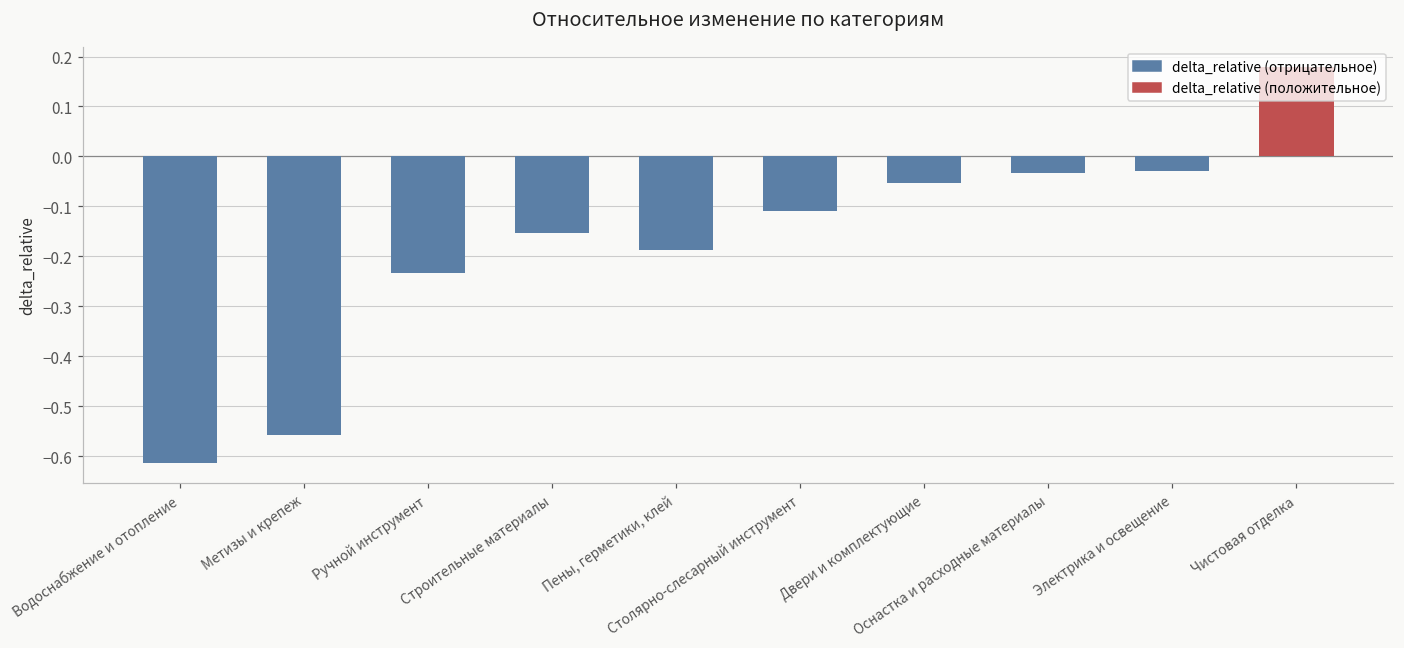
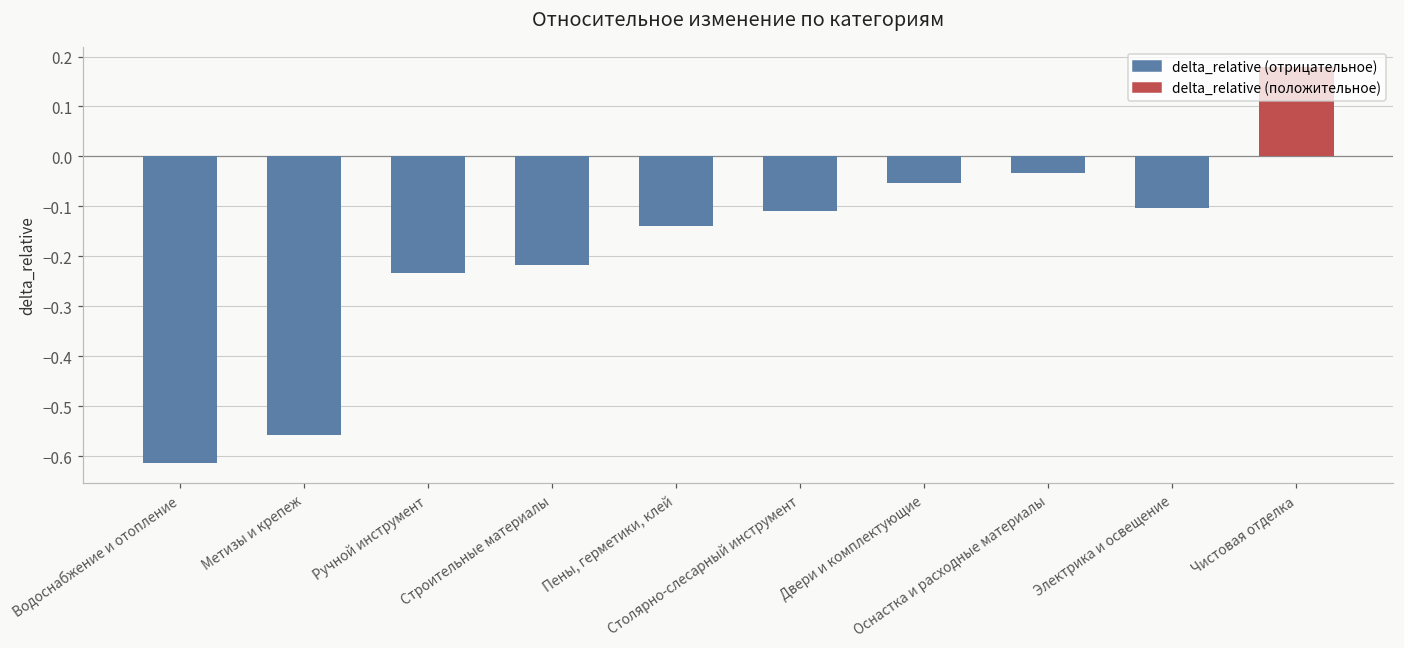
delta_relative (отрицательное), Строительные материалы: -0.15 -> -0.22
delta_relative (отрицательное), Пены, герметики, клей: -0.19 -> -0.14
delta_relative (отрицательное), Электрика и освещение: -0.03 -> -0.10
